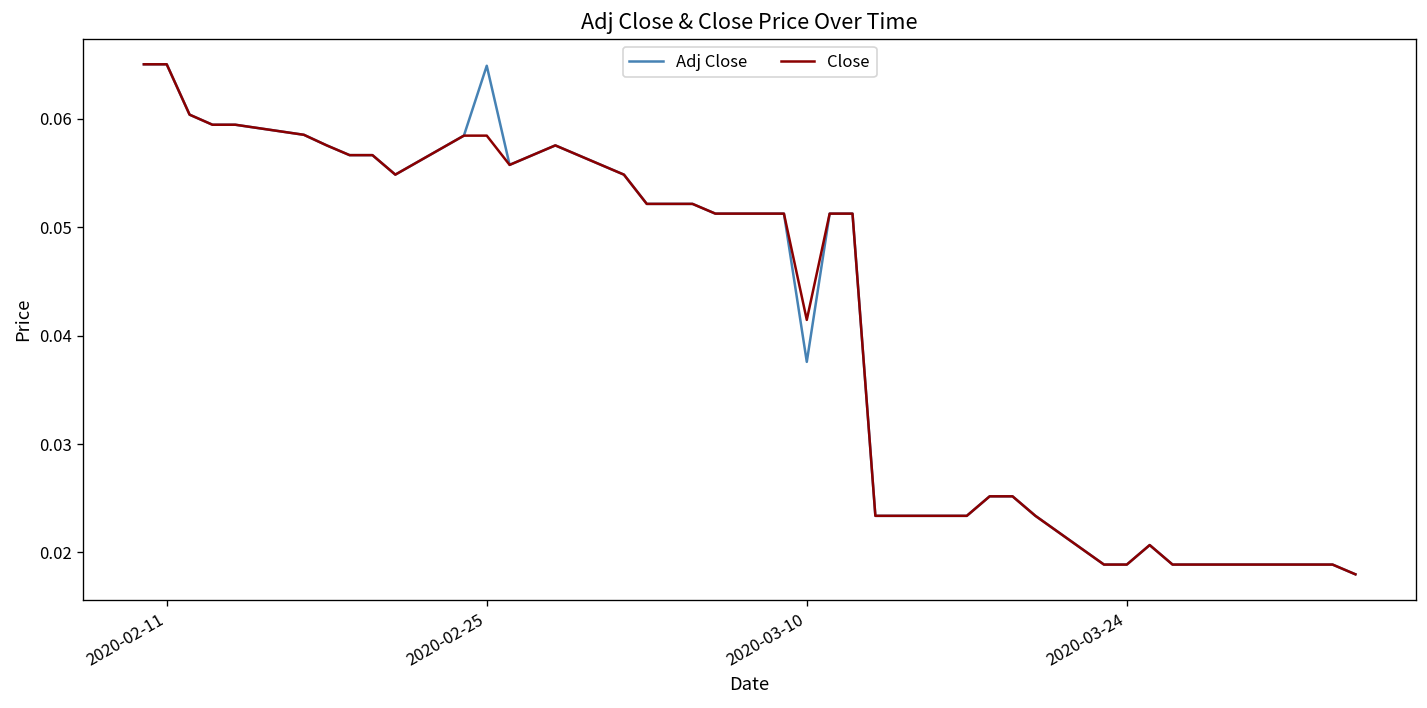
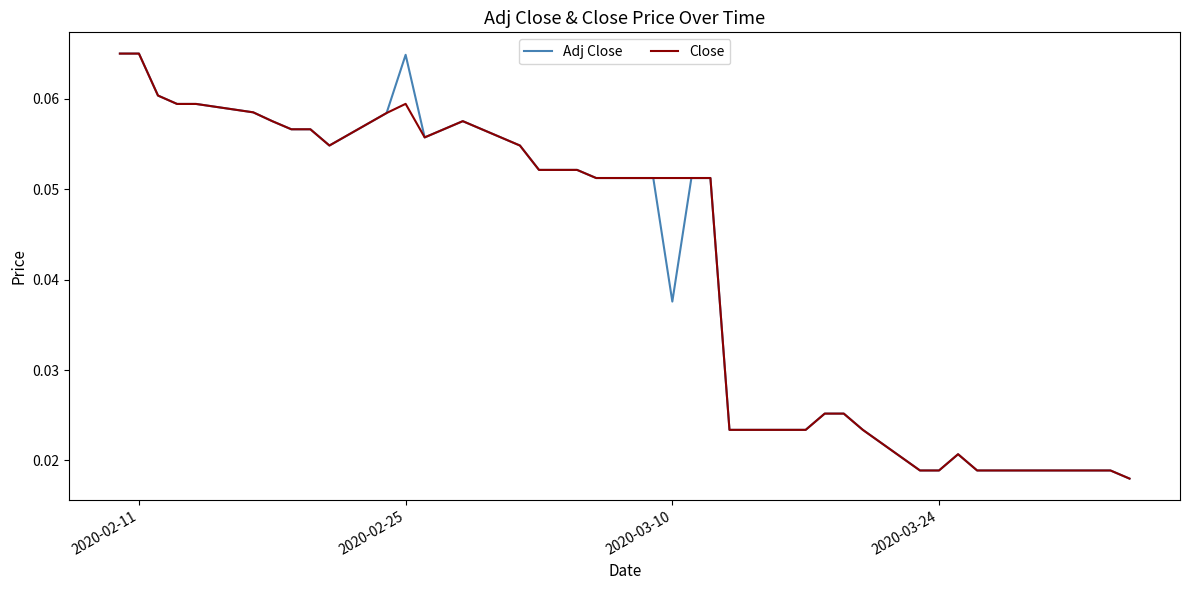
Close, 2020-02-25: 0.058 -> 0.059
Close, 2020-03-10: 0.041 -> 0.051
